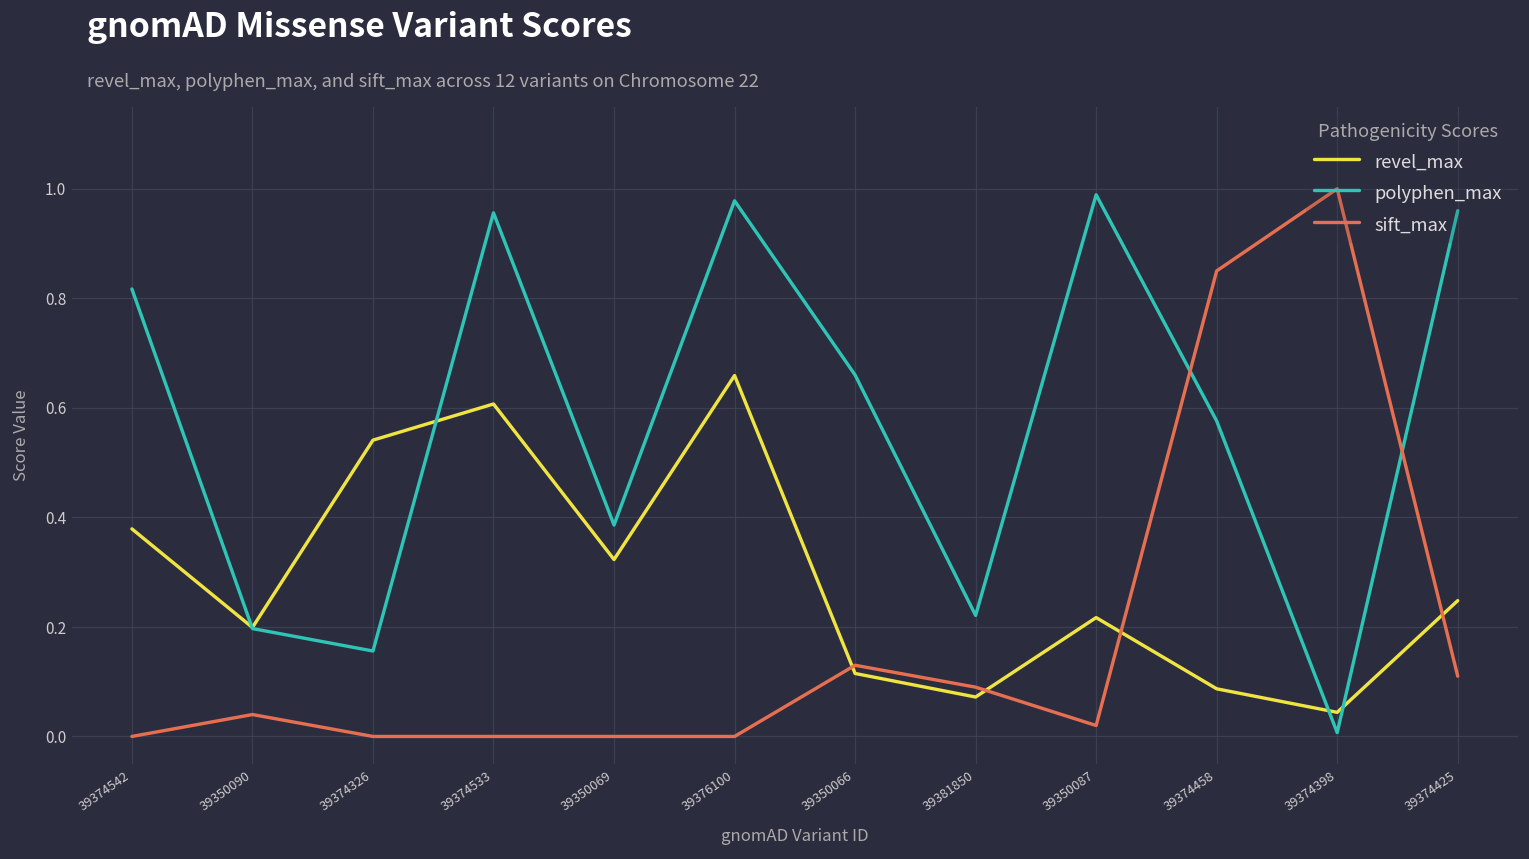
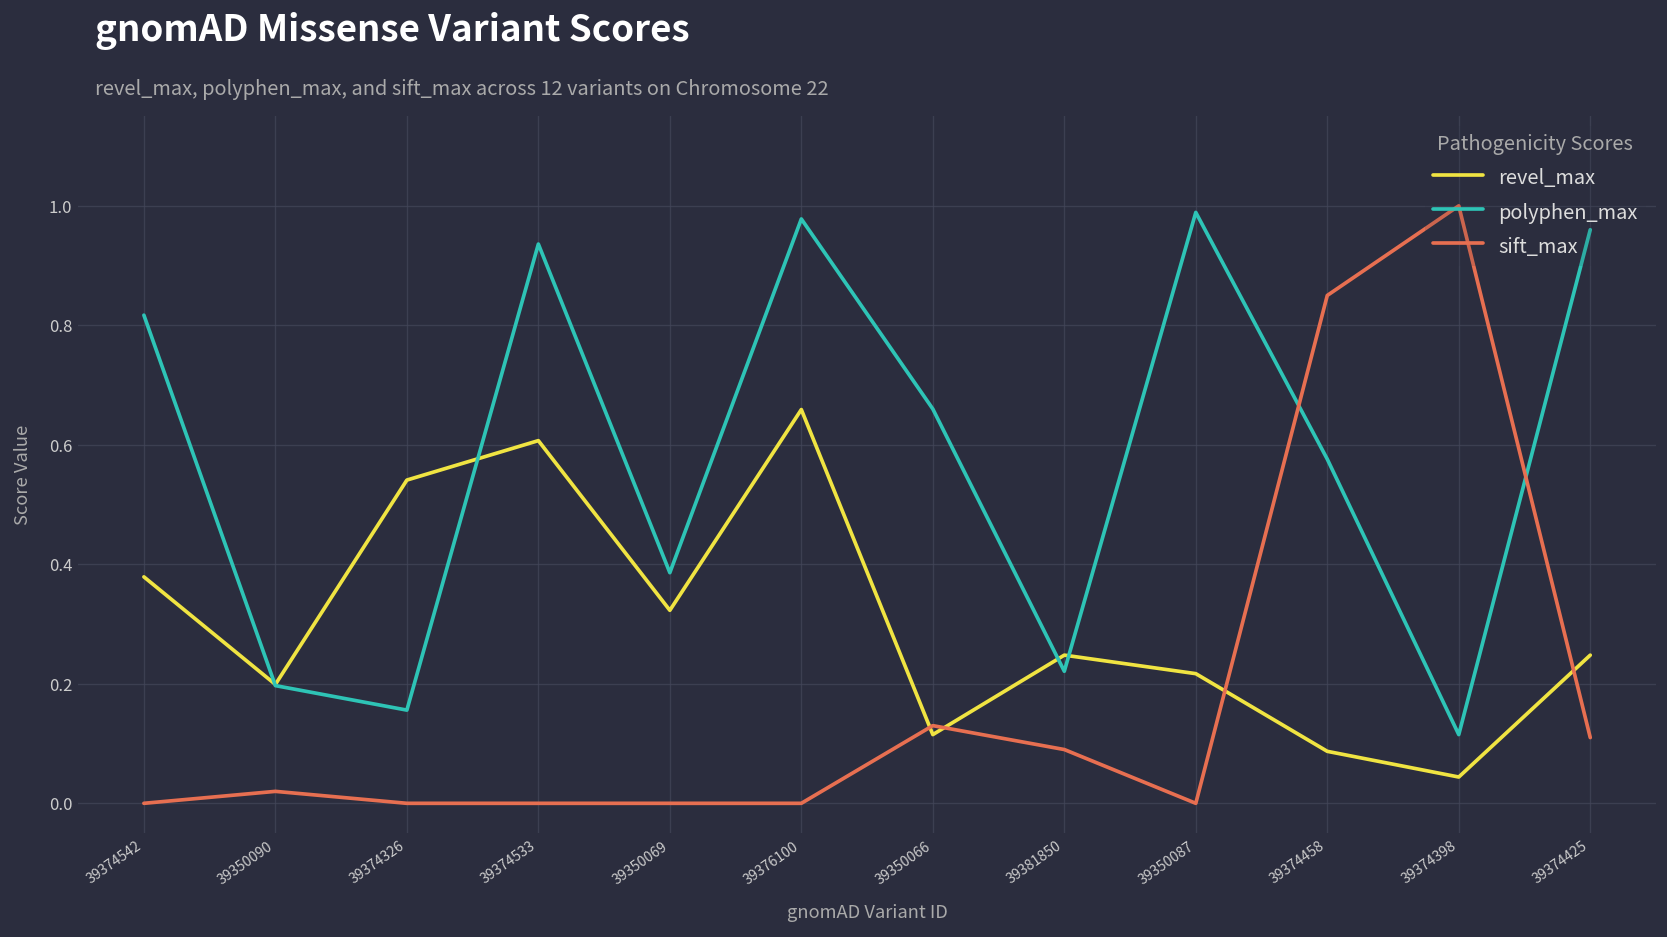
sift_max, 39350090: 0.04 -> 0.02
polyphen_max, 39374533: 0.96 -> 0.94
revel_max, 39381850: 0.07 -> 0.25
sift_max, 39350087: 0.02 -> 0.00
polyphen_max, 39374398: 0.01 -> 0.12
